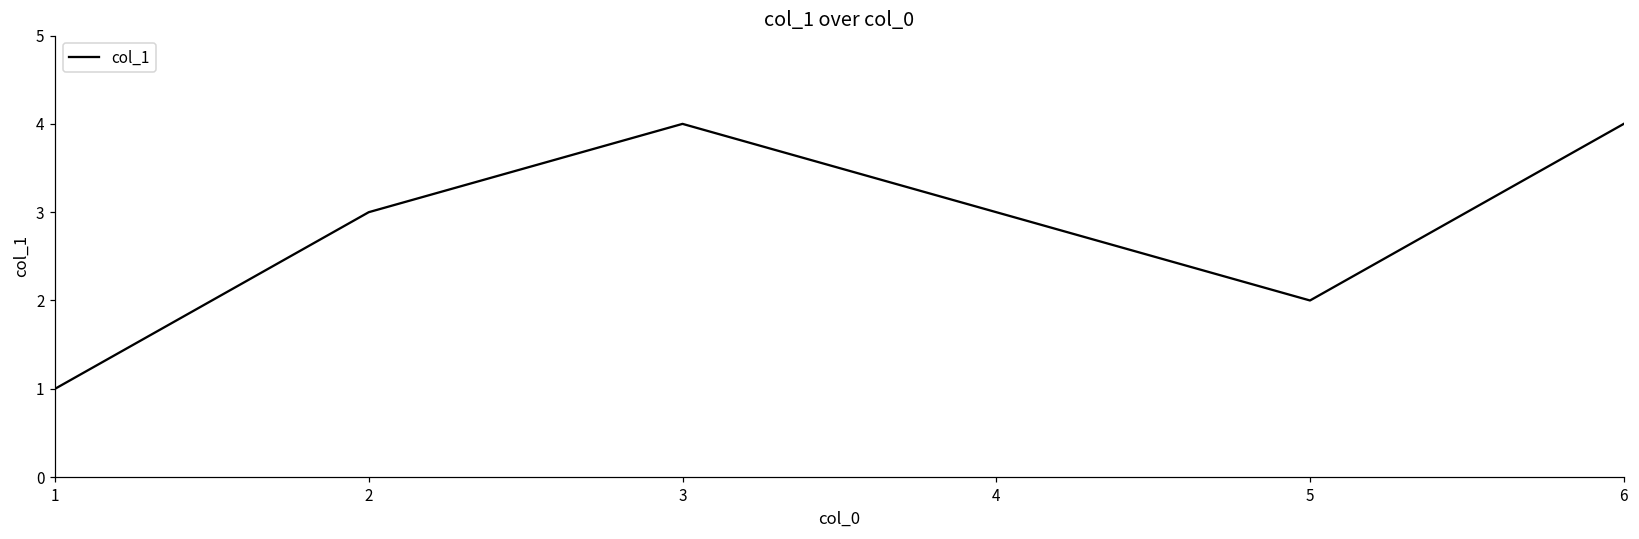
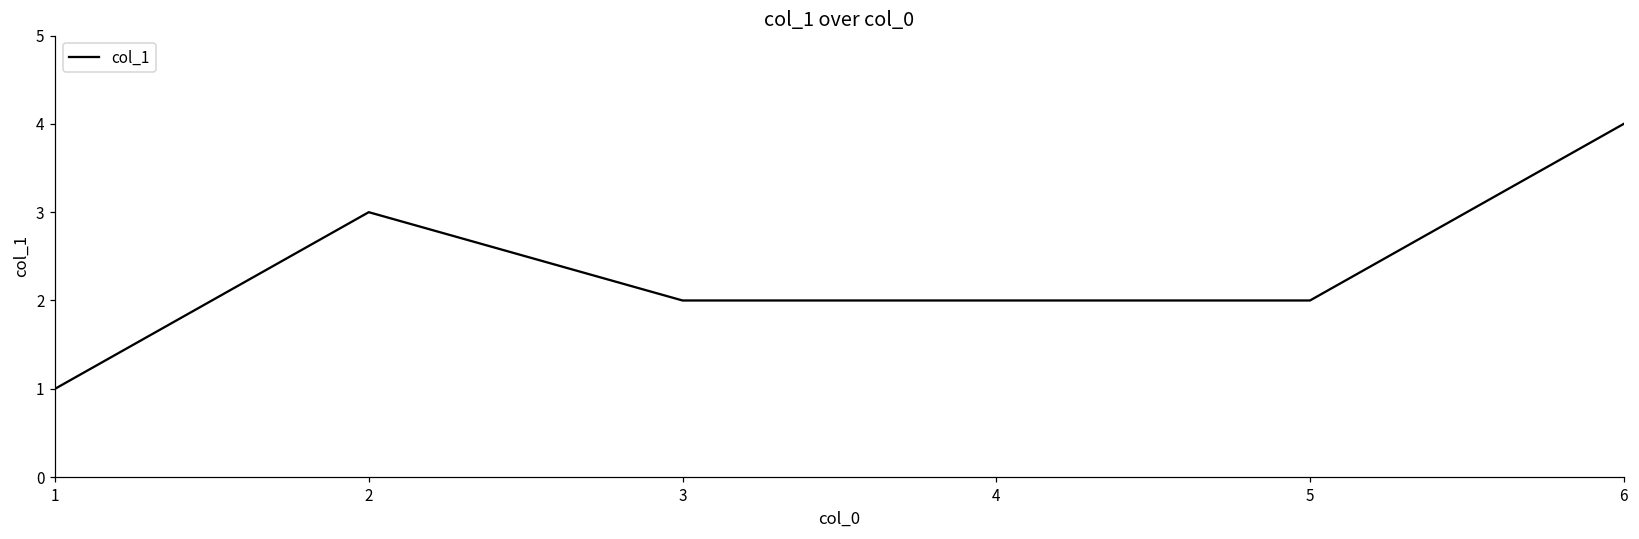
3: 4 -> 2
4: 3 -> 2
